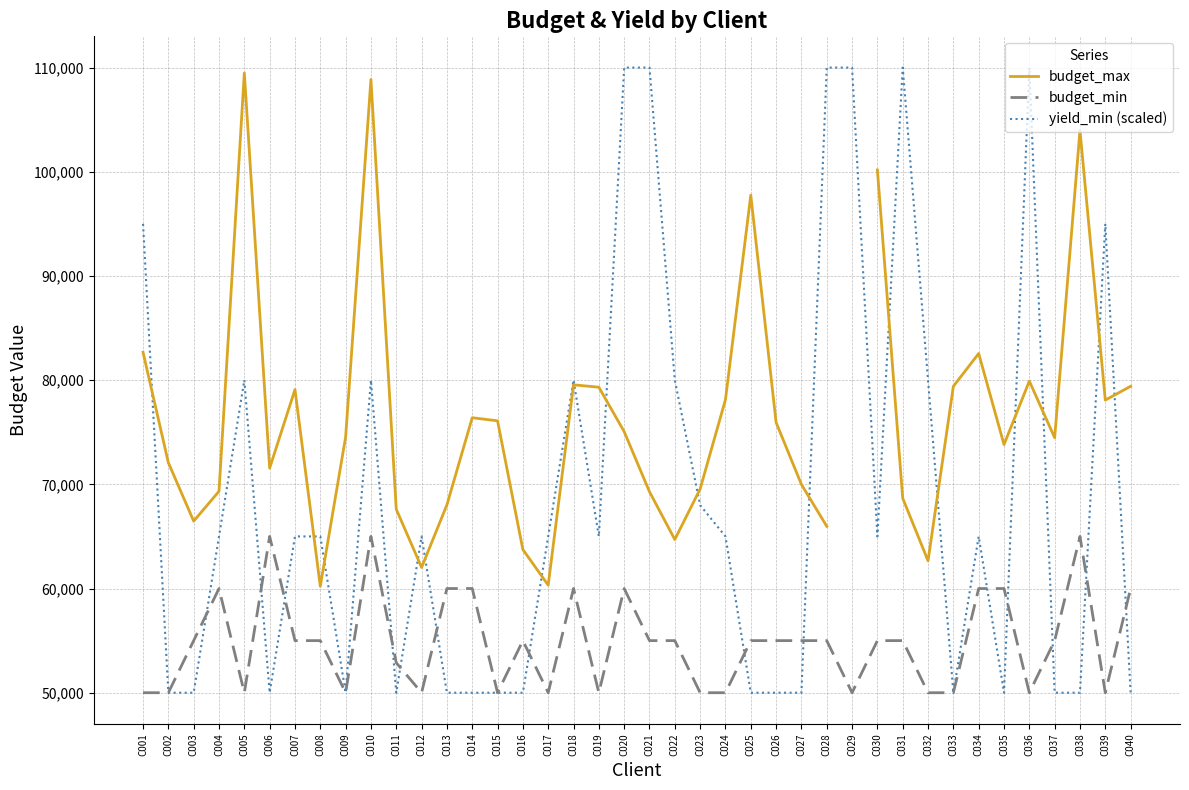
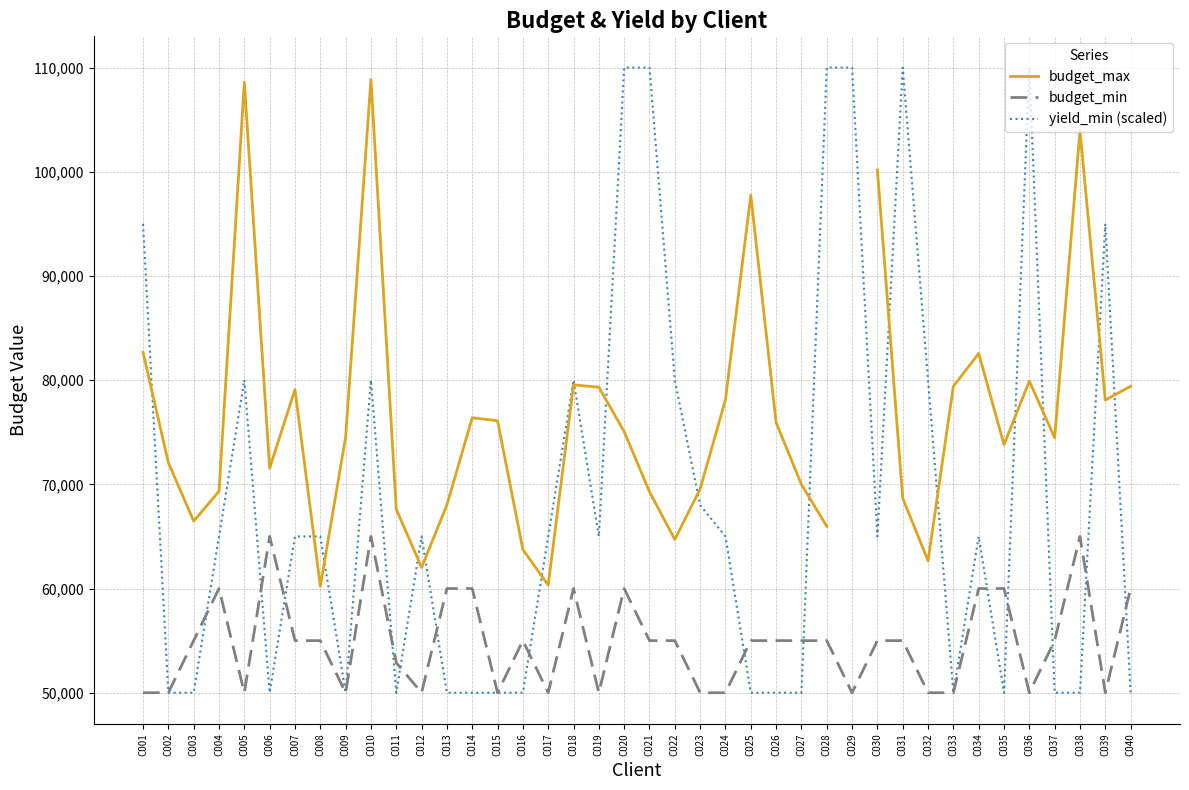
budget_max, C005: 109,500 -> 108,600
